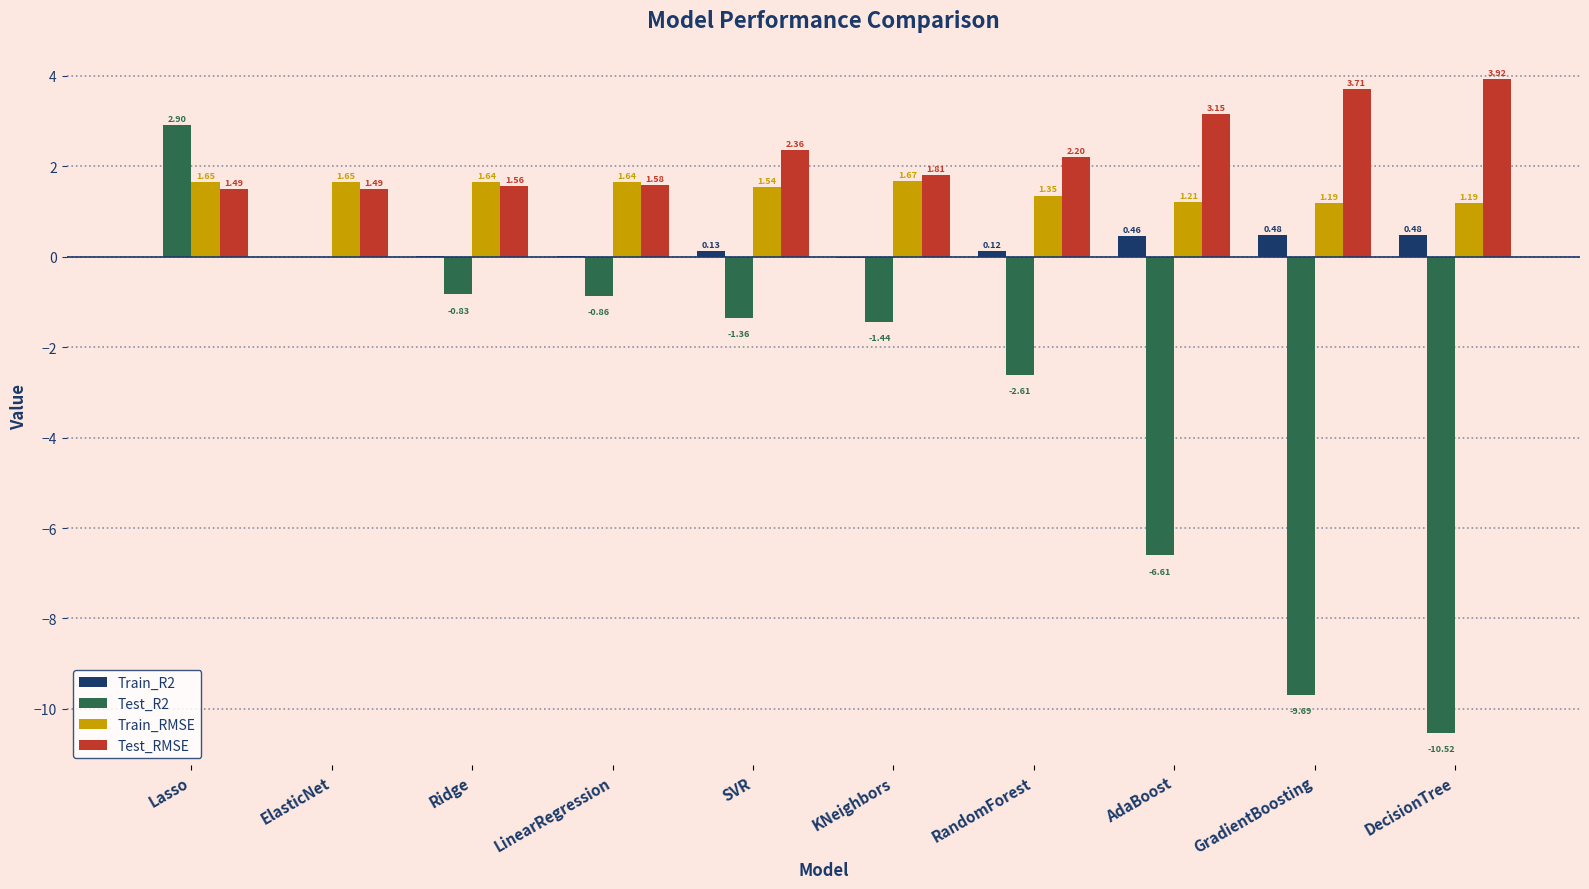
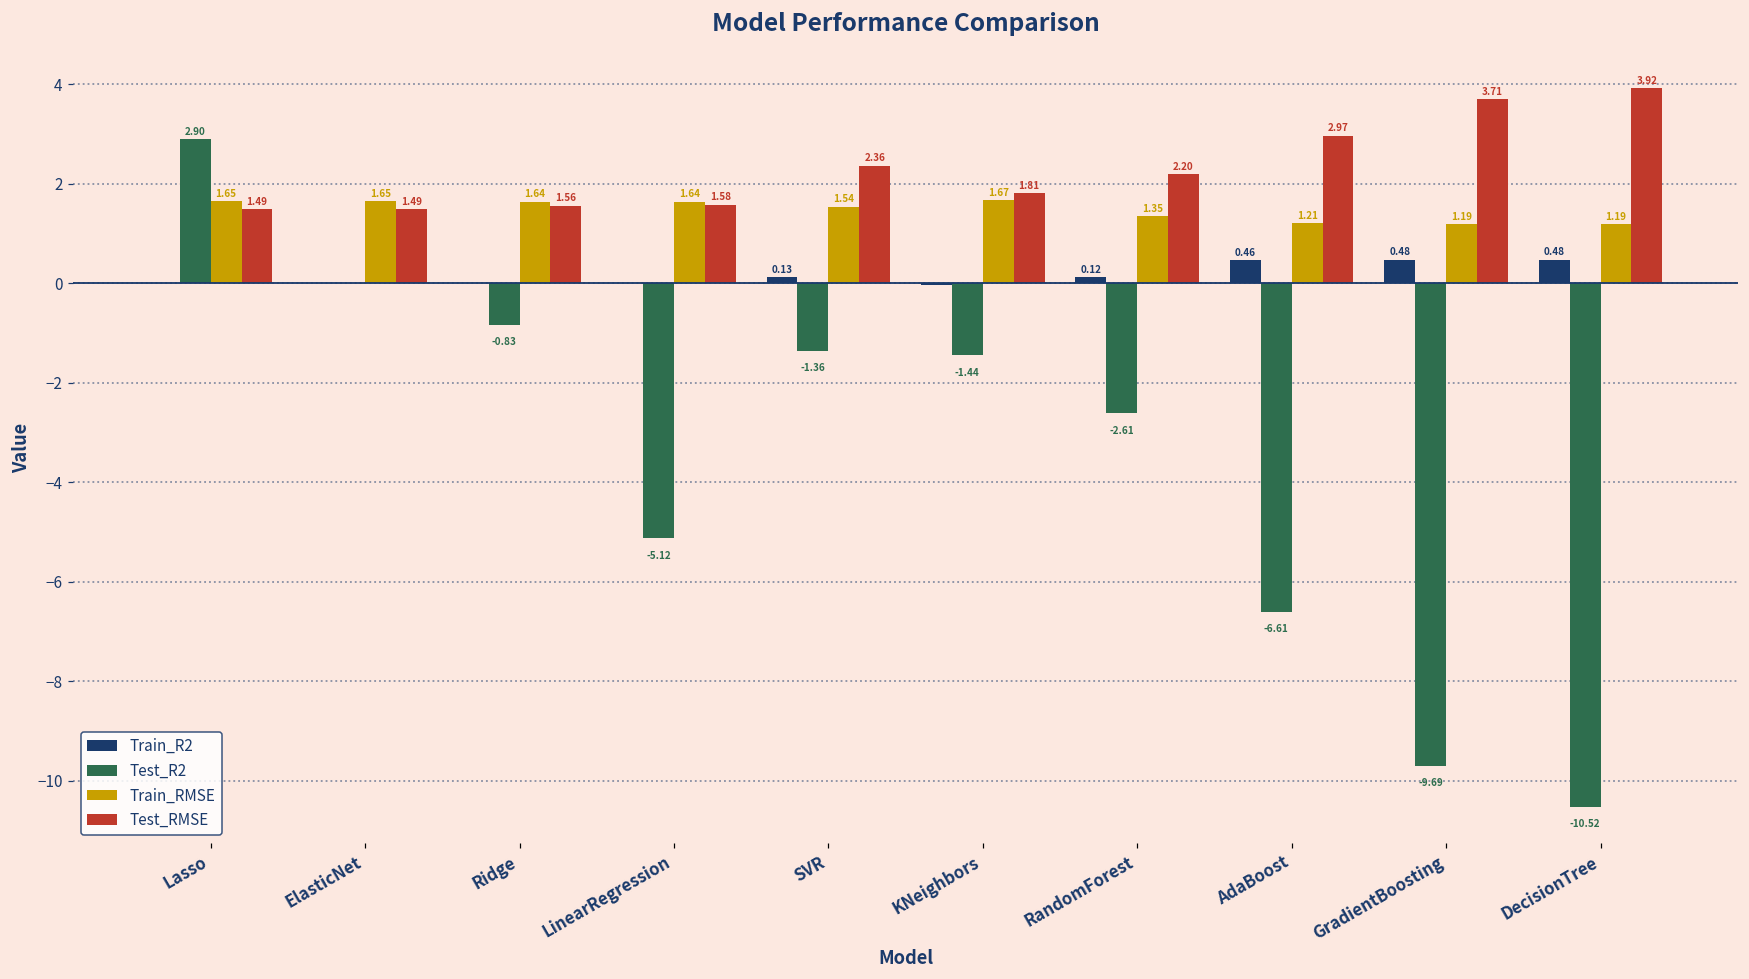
Test_R2, LinearRegression: -0.86 -> -5.12
Test_RMSE, AdaBoost: 3.15 -> 2.97
